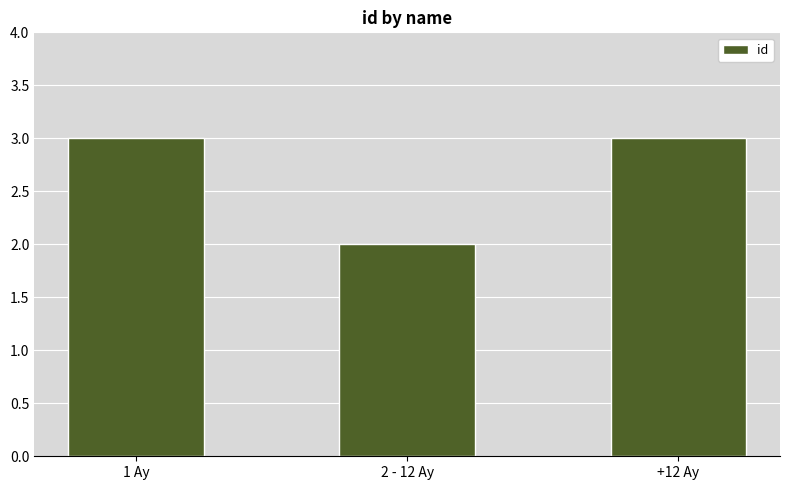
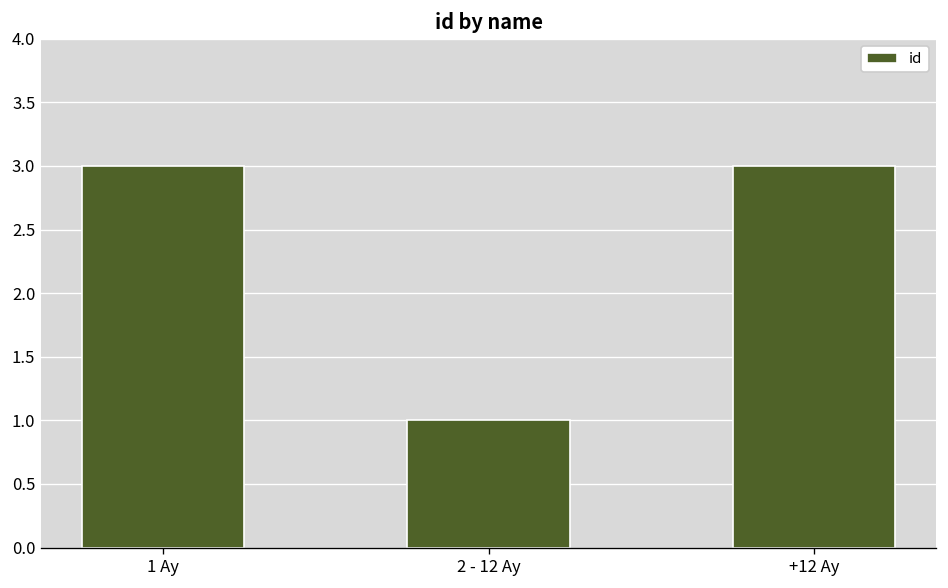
2 - 12 Ay: 2 -> 1
